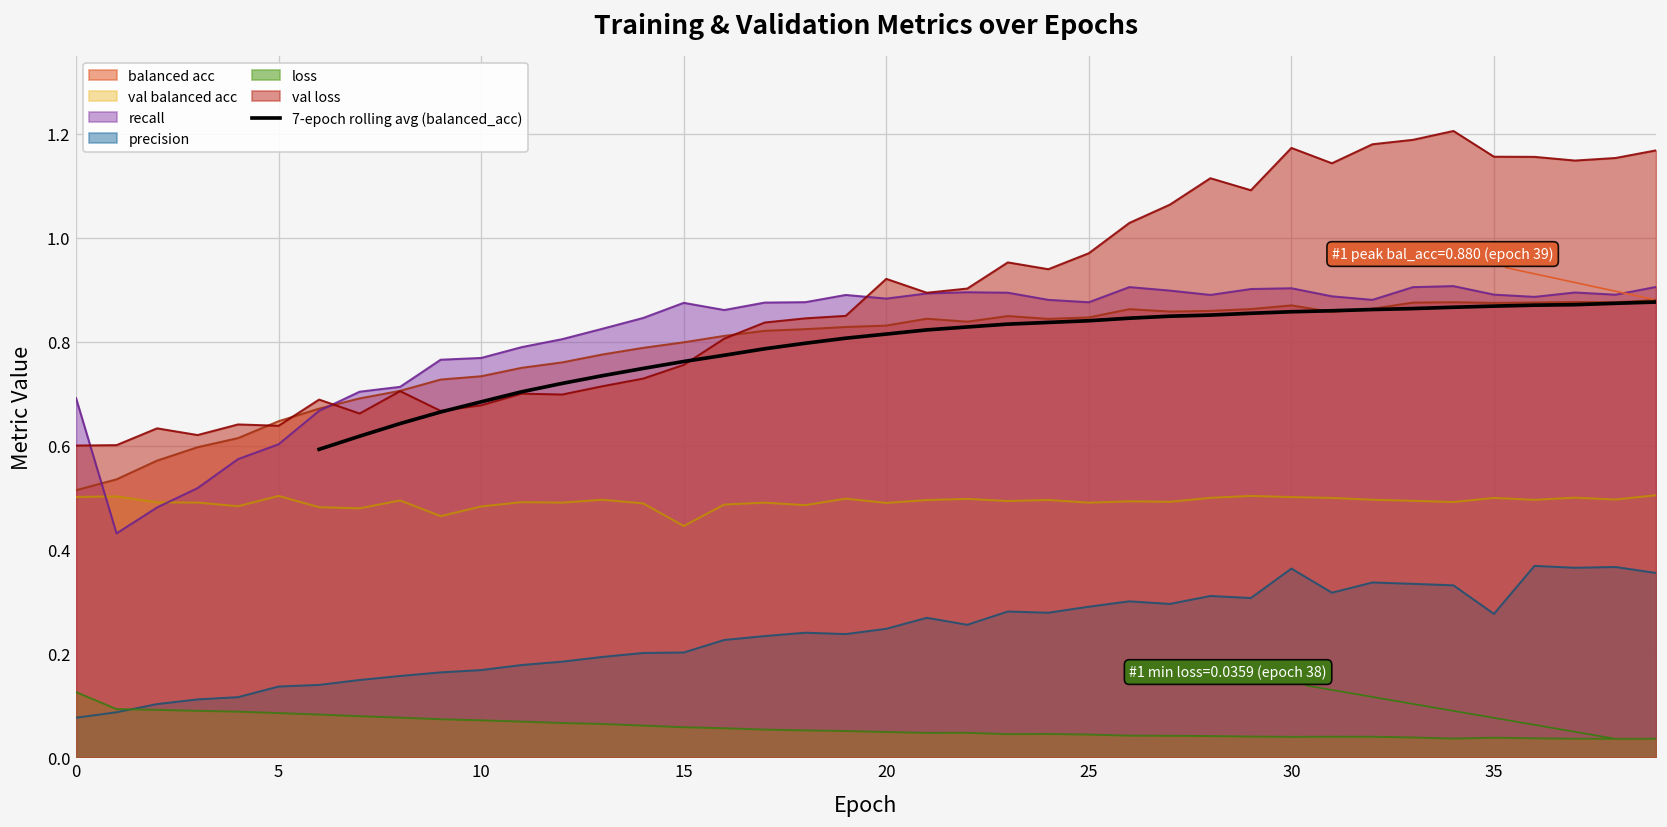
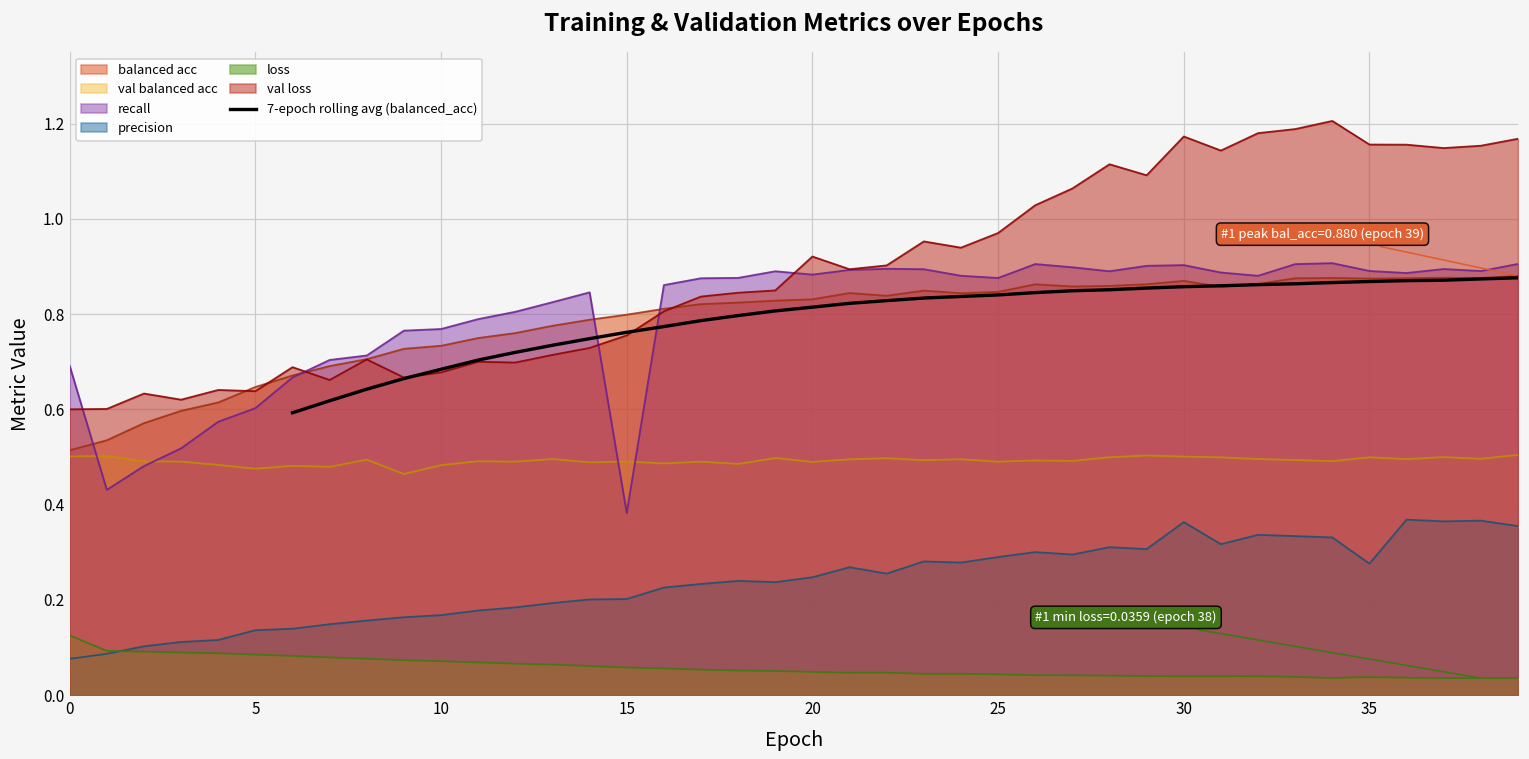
val balanced acc, 5: 0.50 -> 0.48
val balanced acc, 15: 0.45 -> 0.49
recall, 15: 0.87 -> 0.38
